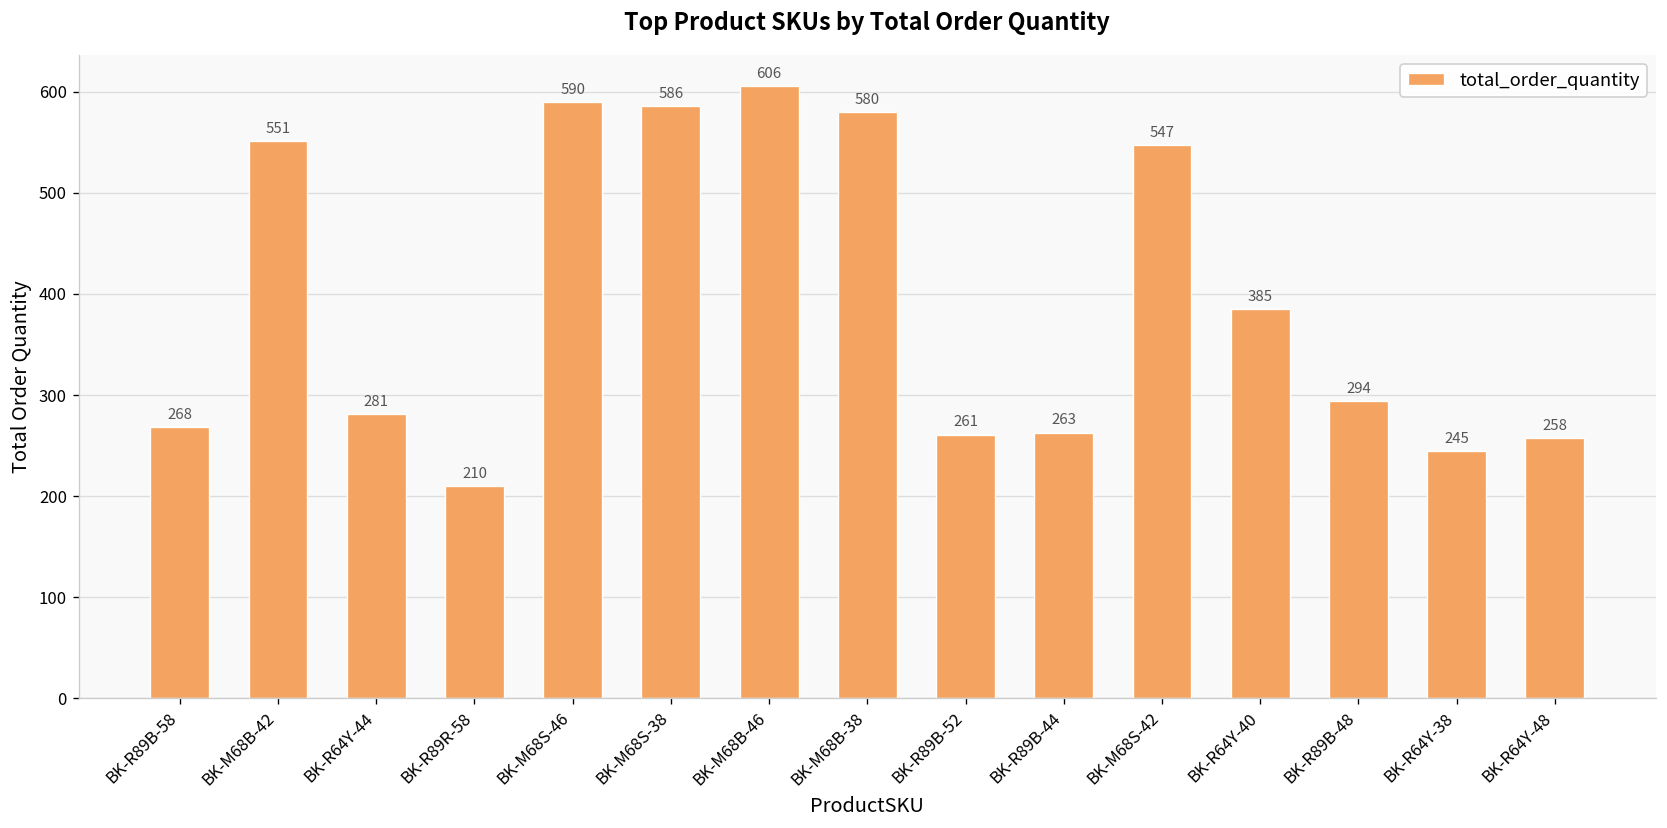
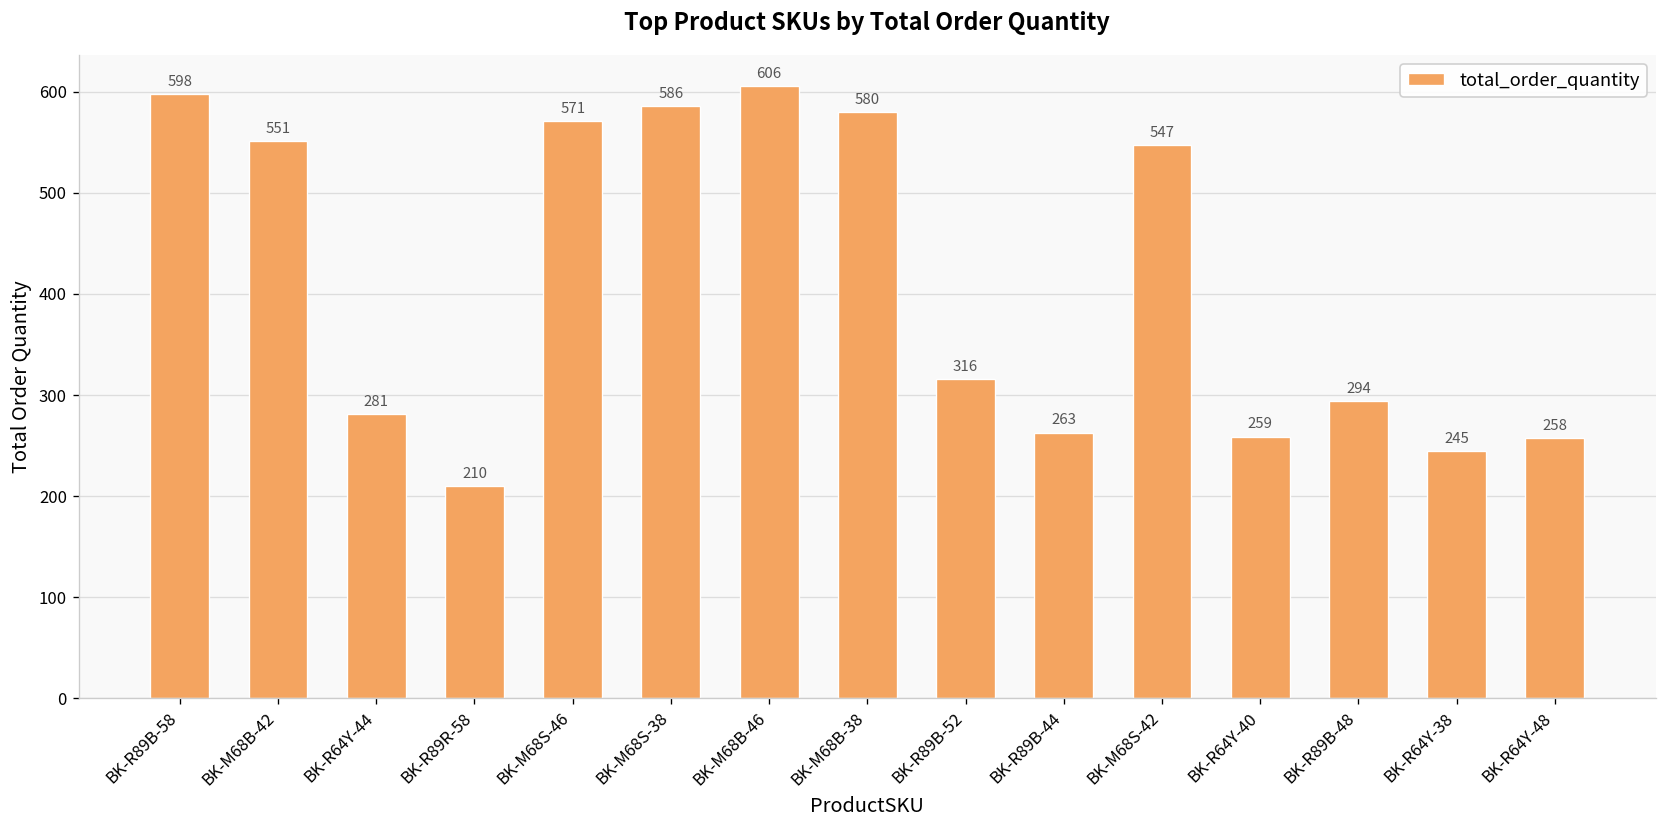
BK-R89B-58: 268 -> 598
BK-M68S-46: 590 -> 571
BK-R89B-52: 261 -> 316
BK-R64Y-40: 385 -> 259
